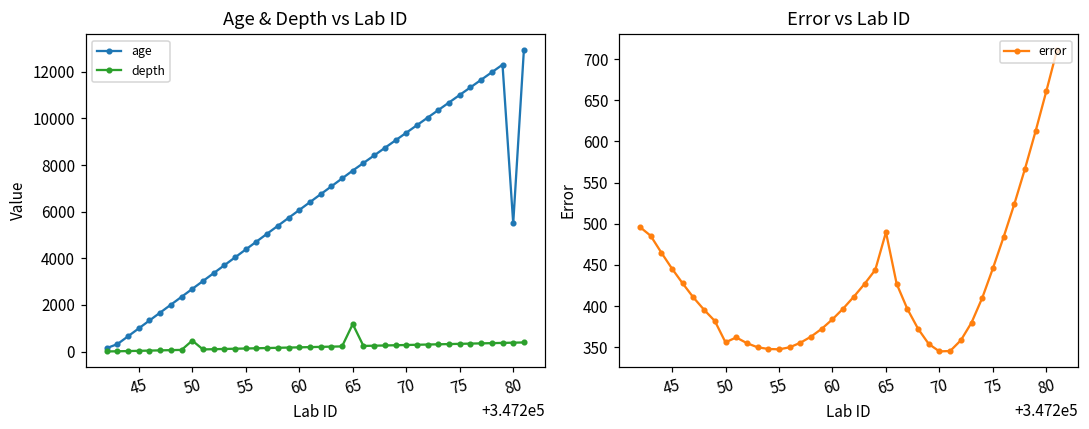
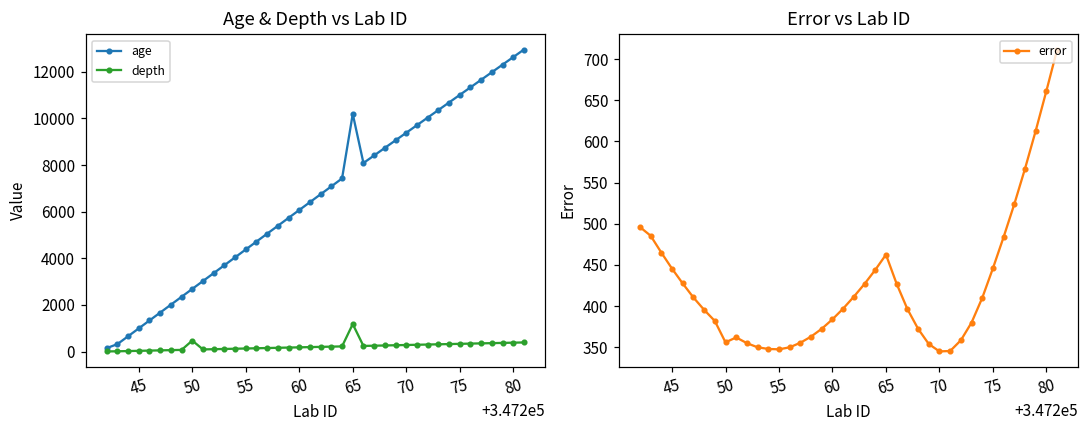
Age & Depth vs Lab ID, age, 65: 7800 -> 10200
Age & Depth vs Lab ID, age, 80: 5500 -> 12600
Error vs Lab ID, 65: 490 -> 460
